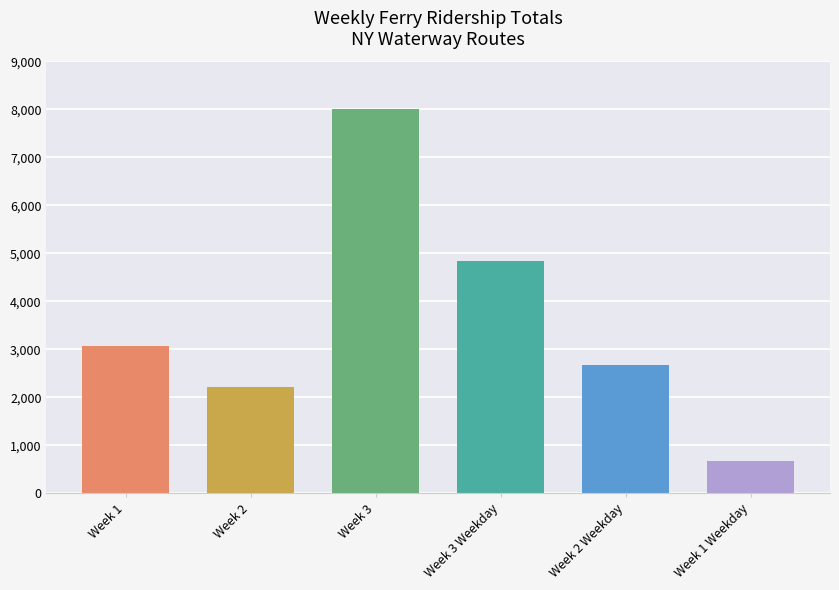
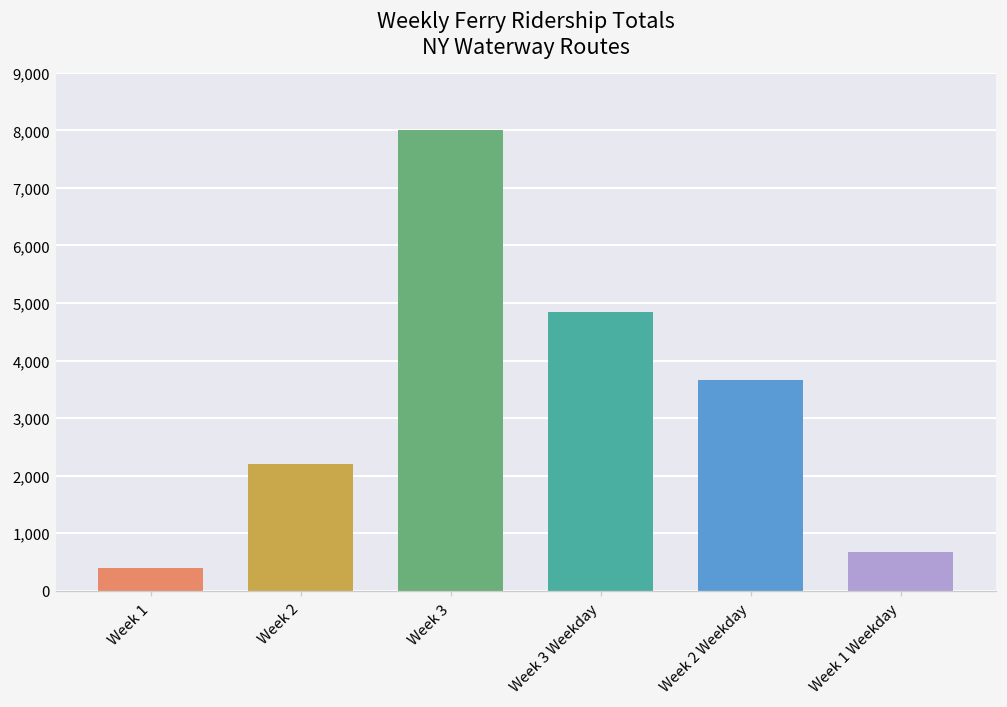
Week 1: 3,100 -> 400
Week 2 Weekday: 2,700 -> 3,700
